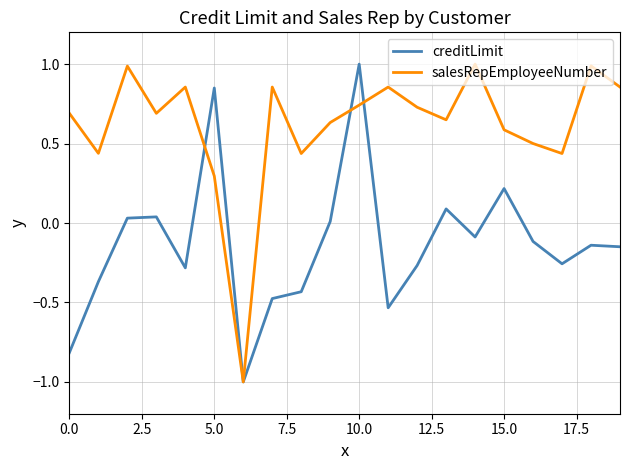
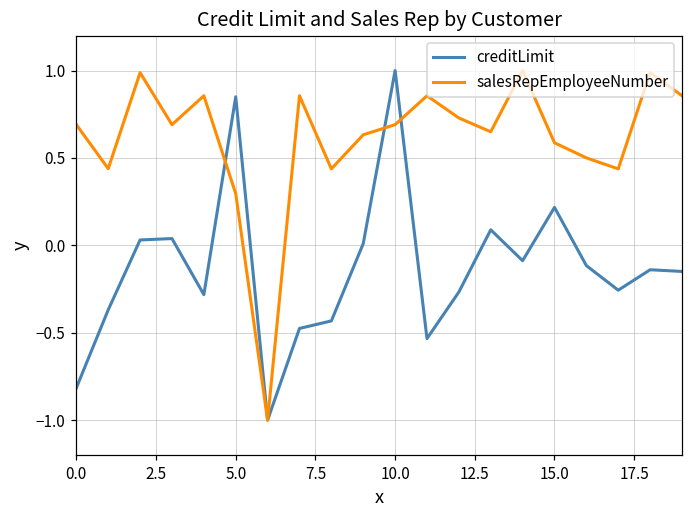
salesRepEmployeeNumber, 10.0: 0.74 -> 0.69
